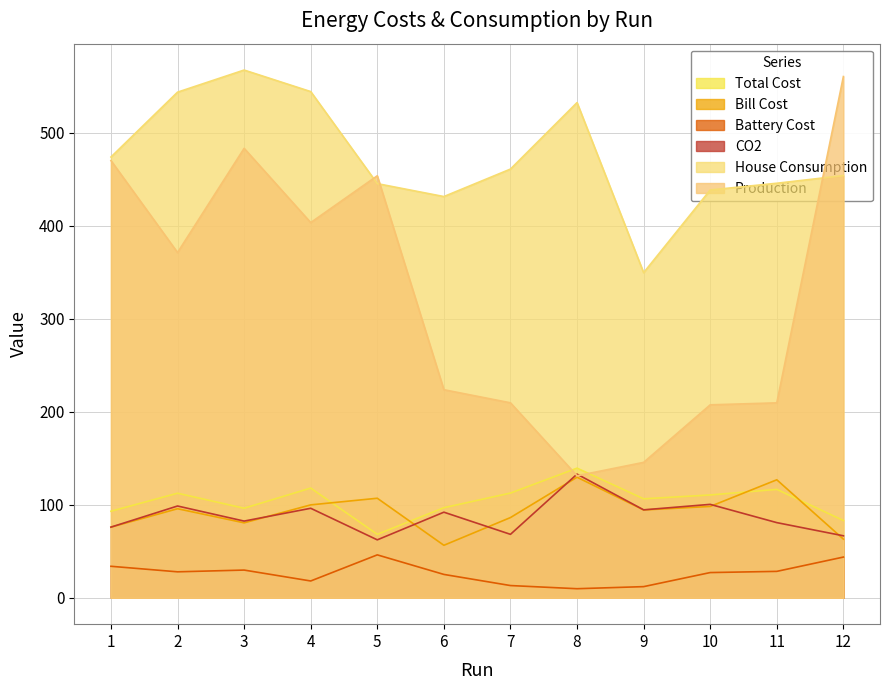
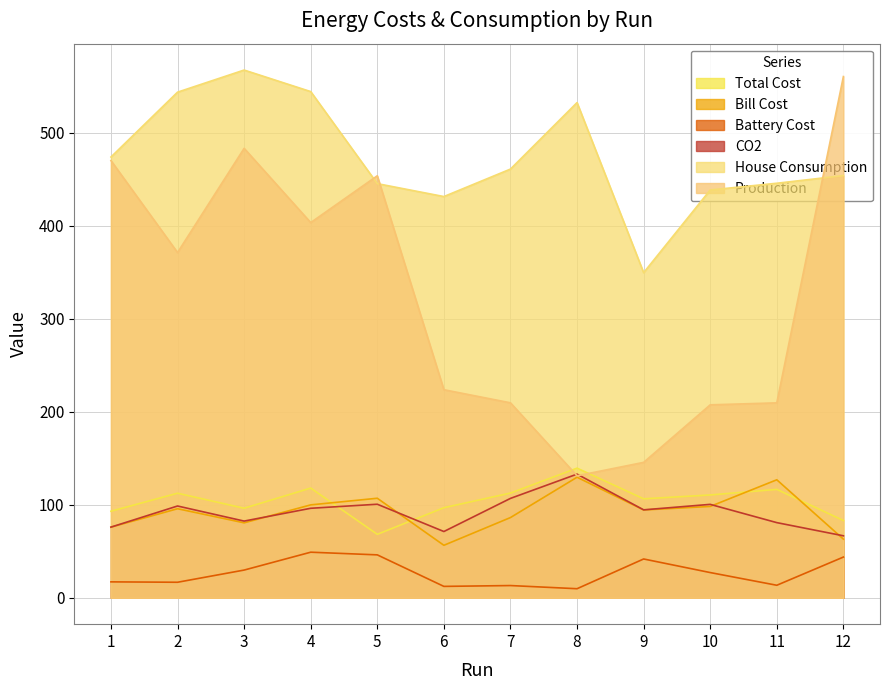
Battery Cost, 1: 30 -> 20
Battery Cost, 2: 30 -> 20
Battery Cost, 4: 20 -> 50
CO2, 5: 60 -> 100
Battery Cost, 6: 30 -> 10
CO2, 6: 90 -> 70
CO2, 7: 70 -> 110
Battery Cost, 9: 10 -> 40
Battery Cost, 11: 30 -> 10
